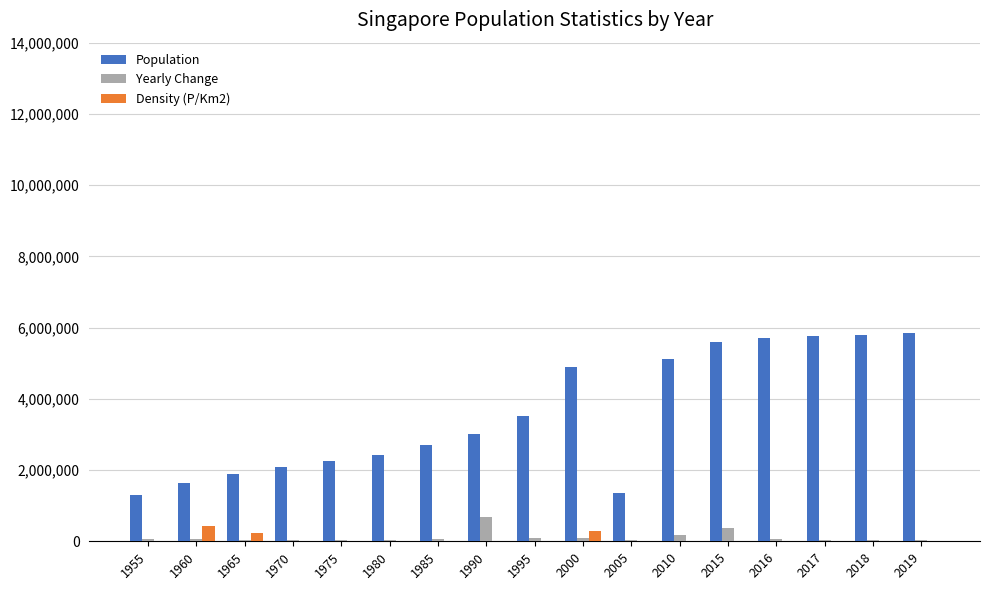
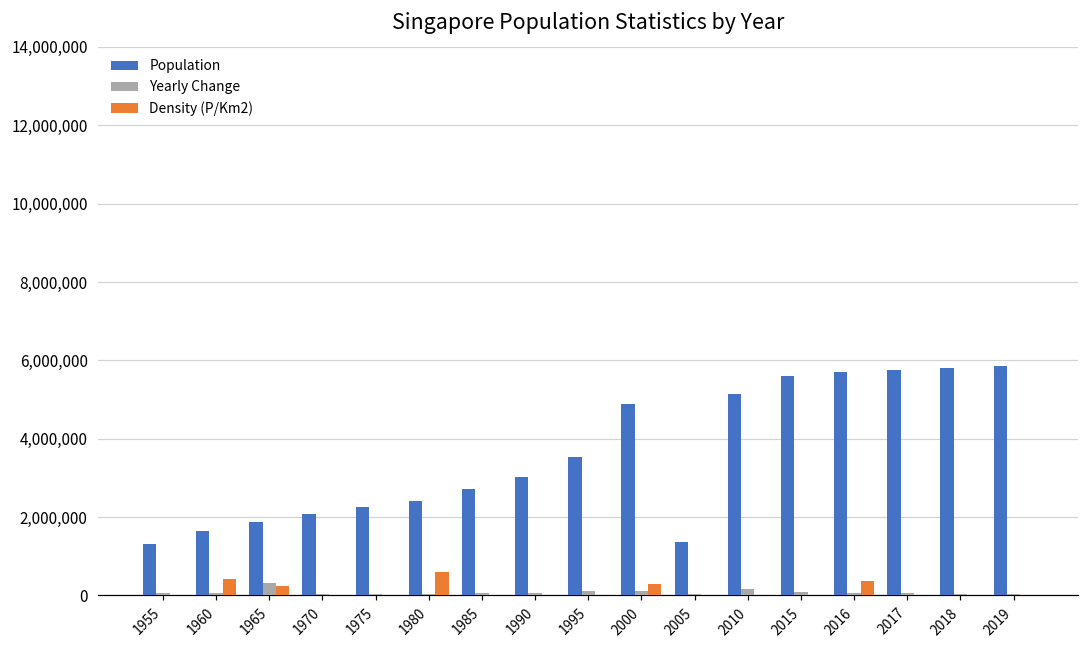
Yearly Change, 1965: 0 -> 300,000
Density (P/Km2), 1980: 0 -> 600,000
Yearly Change, 1990: 700,000 -> 100,000
Yearly Change, 2015: 400,000 -> 100,000
Density (P/Km2), 2016: 0 -> 400,000
